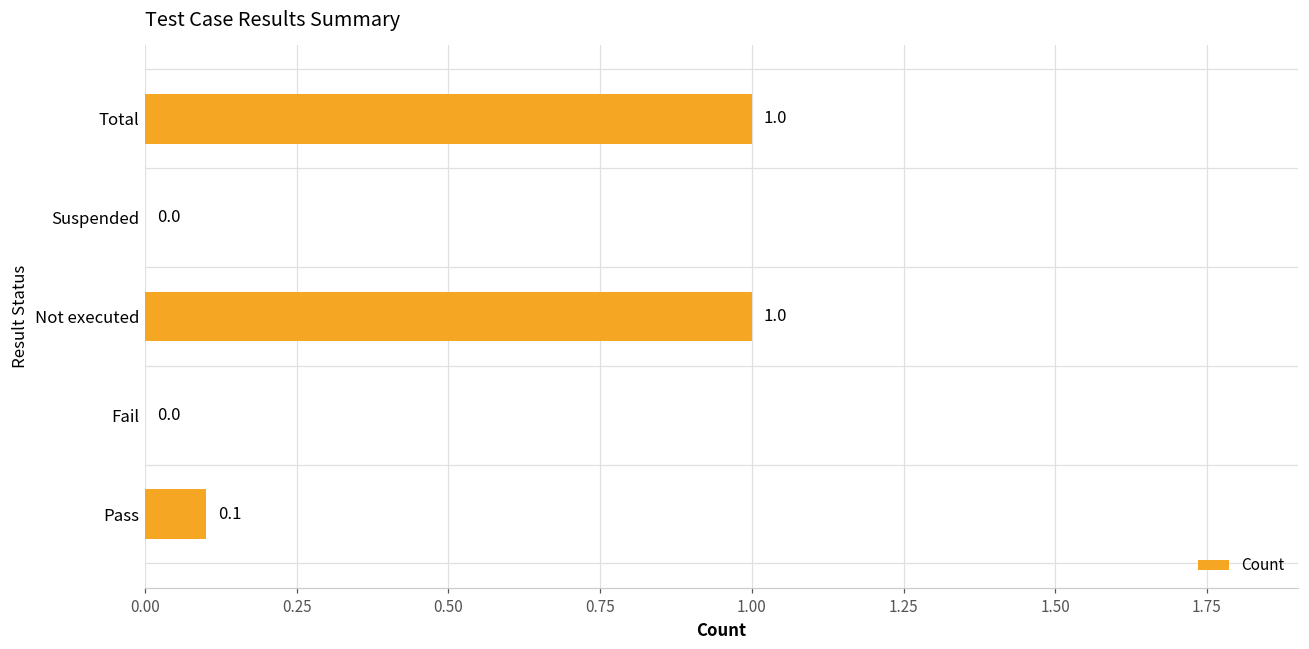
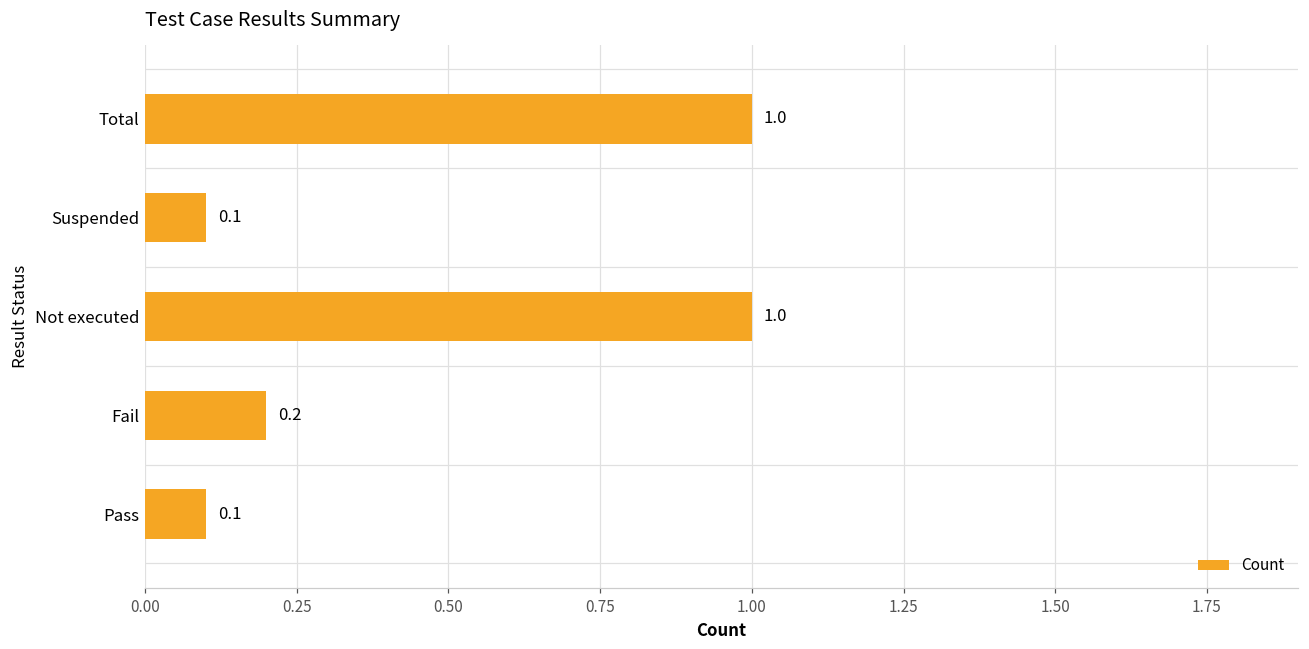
Suspended: 0.0 -> 0.1
Fail: 0.0 -> 0.2
